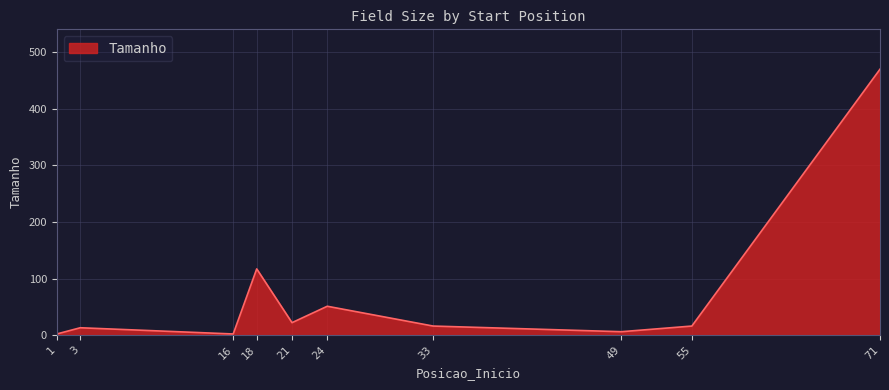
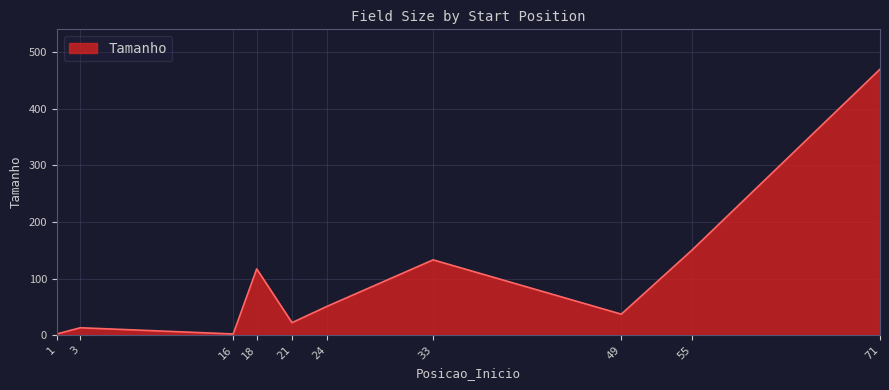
33: 20 -> 130
49: 10 -> 40
55: 20 -> 150
